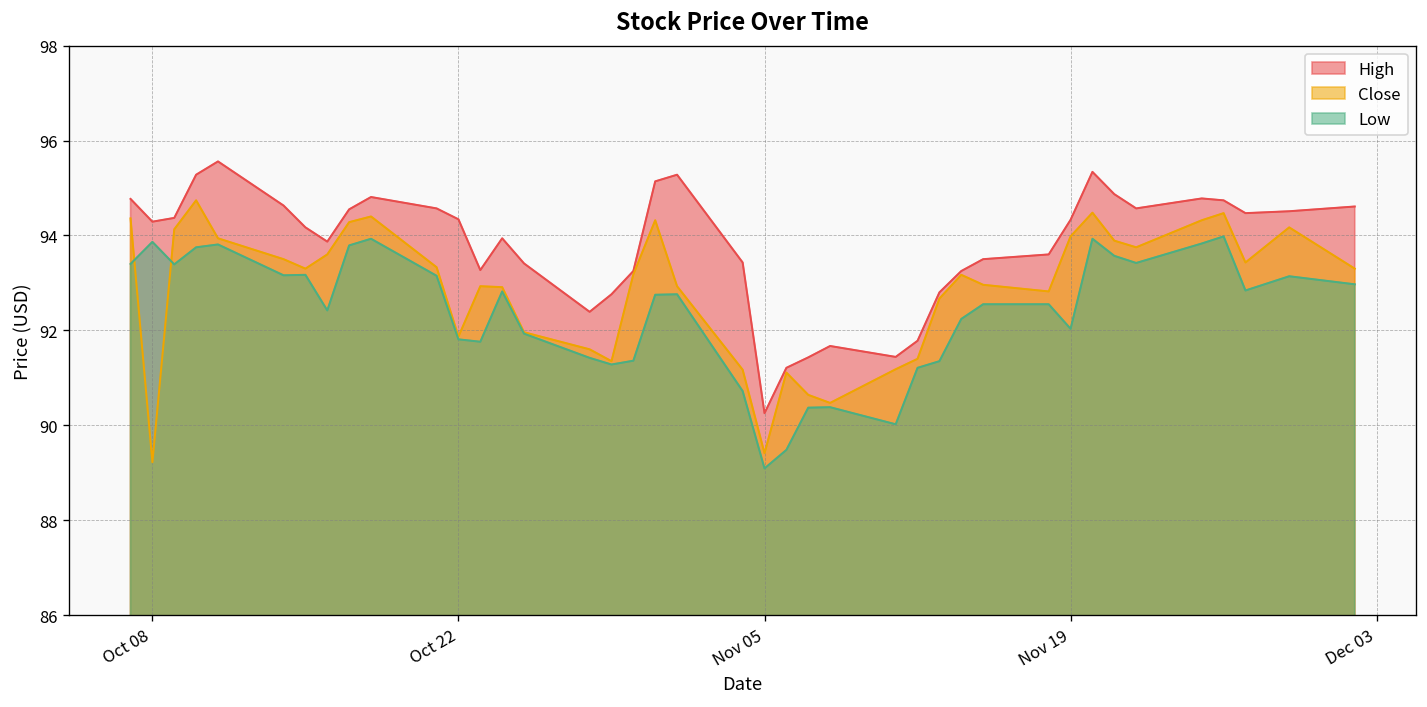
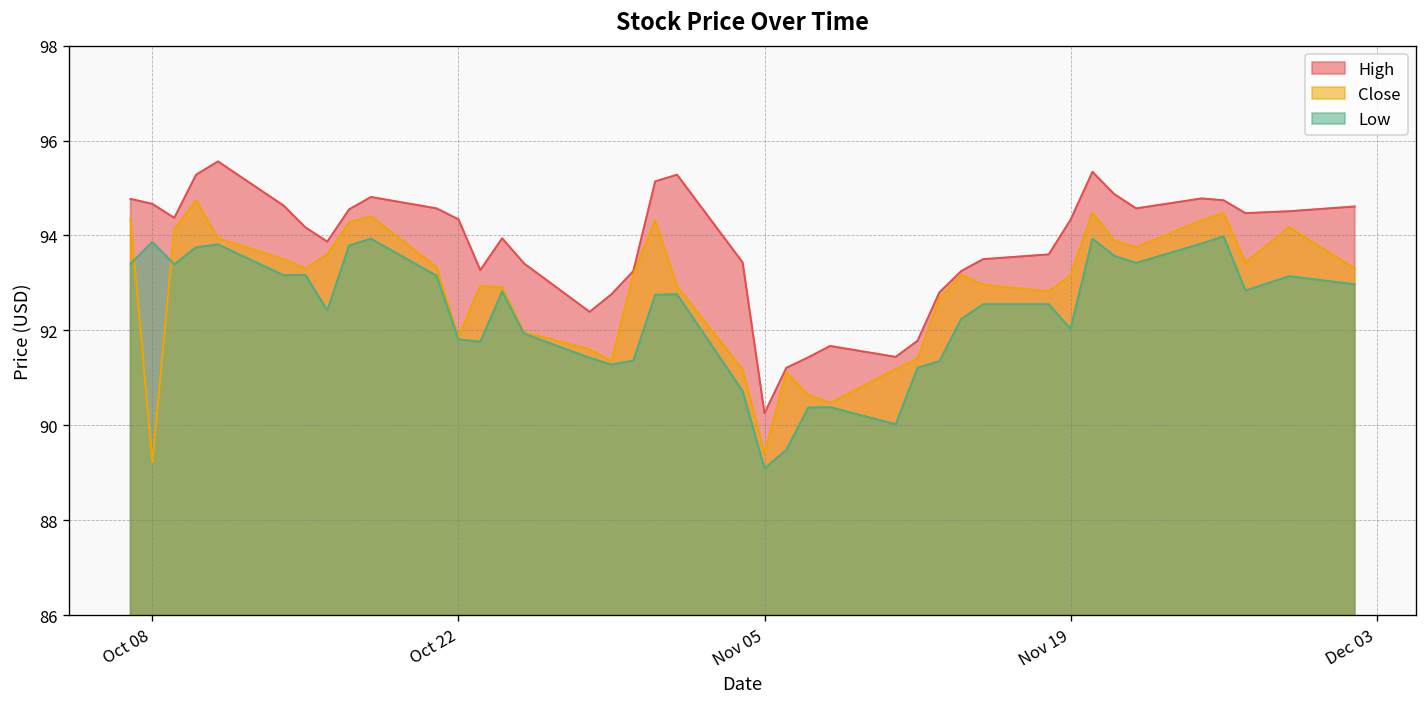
High, Oct 08: 94.3 -> 94.7
Close, Nov 19: 94.0 -> 93.2
